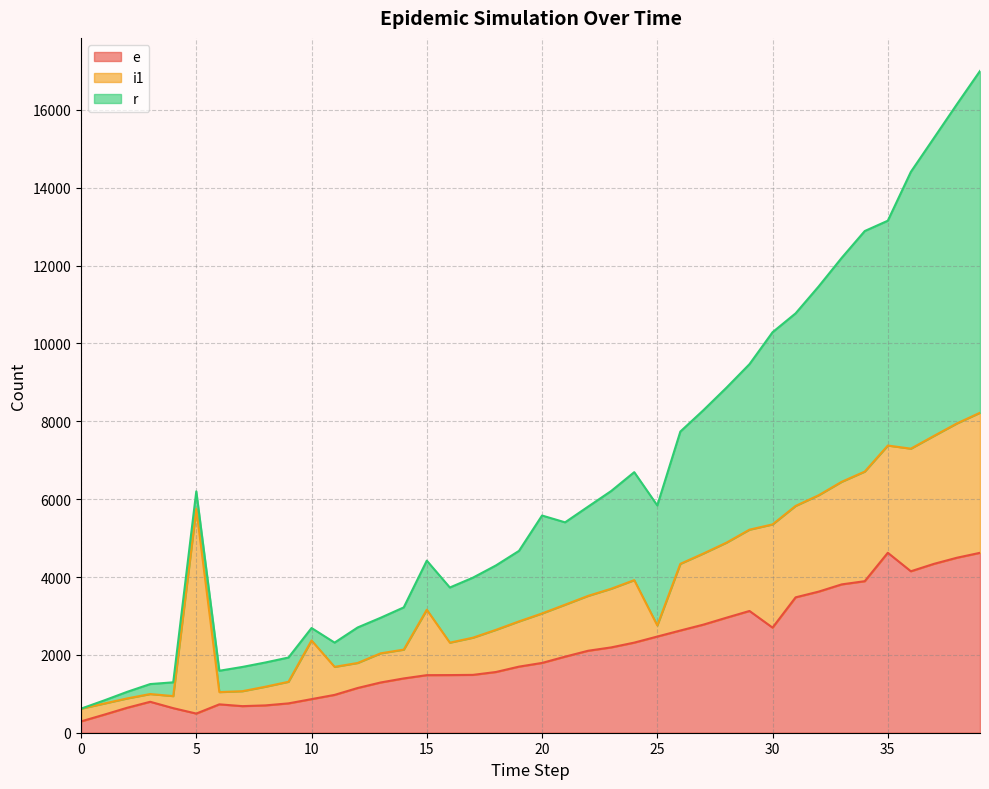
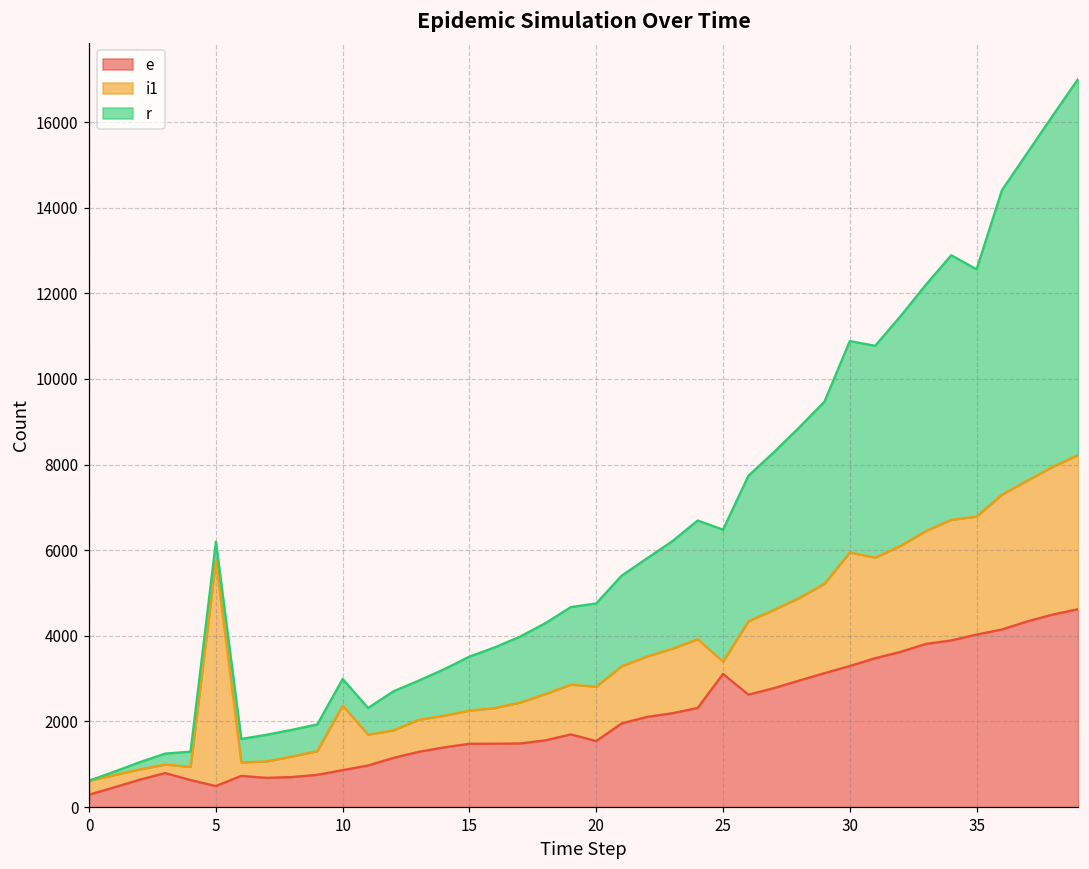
r, 10: 300 -> 600
i1, 15: 1700 -> 800
e, 20: 1800 -> 1500
r, 20: 2500 -> 1900
e, 25: 2500 -> 3100
e, 30: 2700 -> 3300
e, 35: 4600 -> 4000
